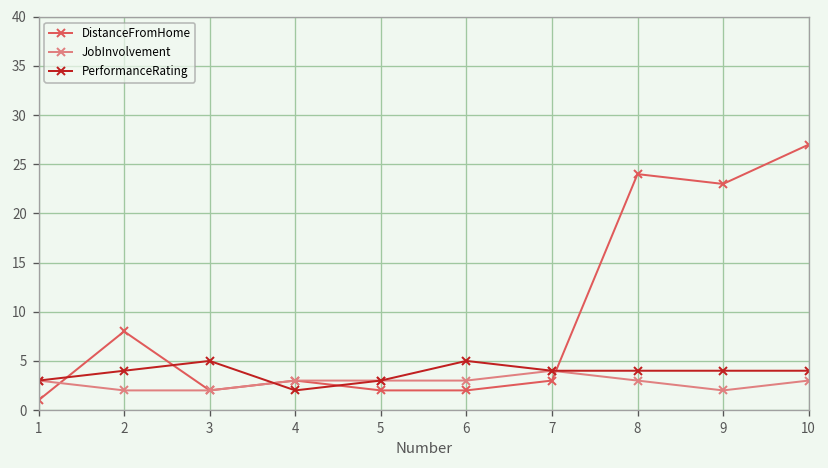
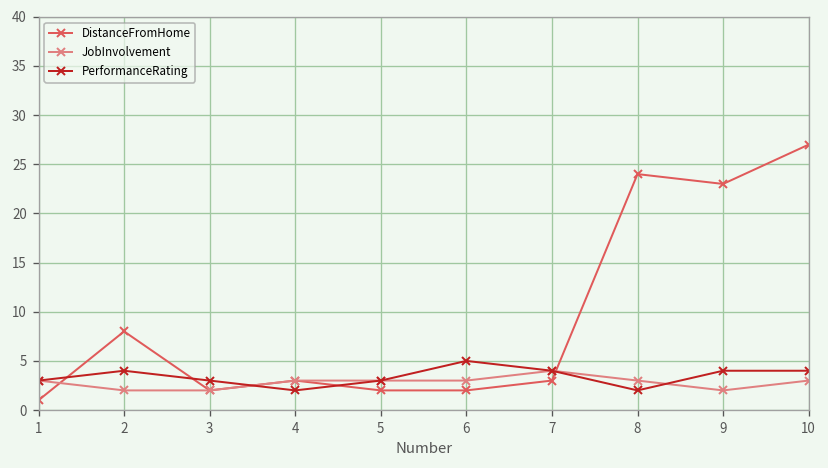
PerformanceRating, 3: 5 -> 3
PerformanceRating, 8: 4 -> 2
